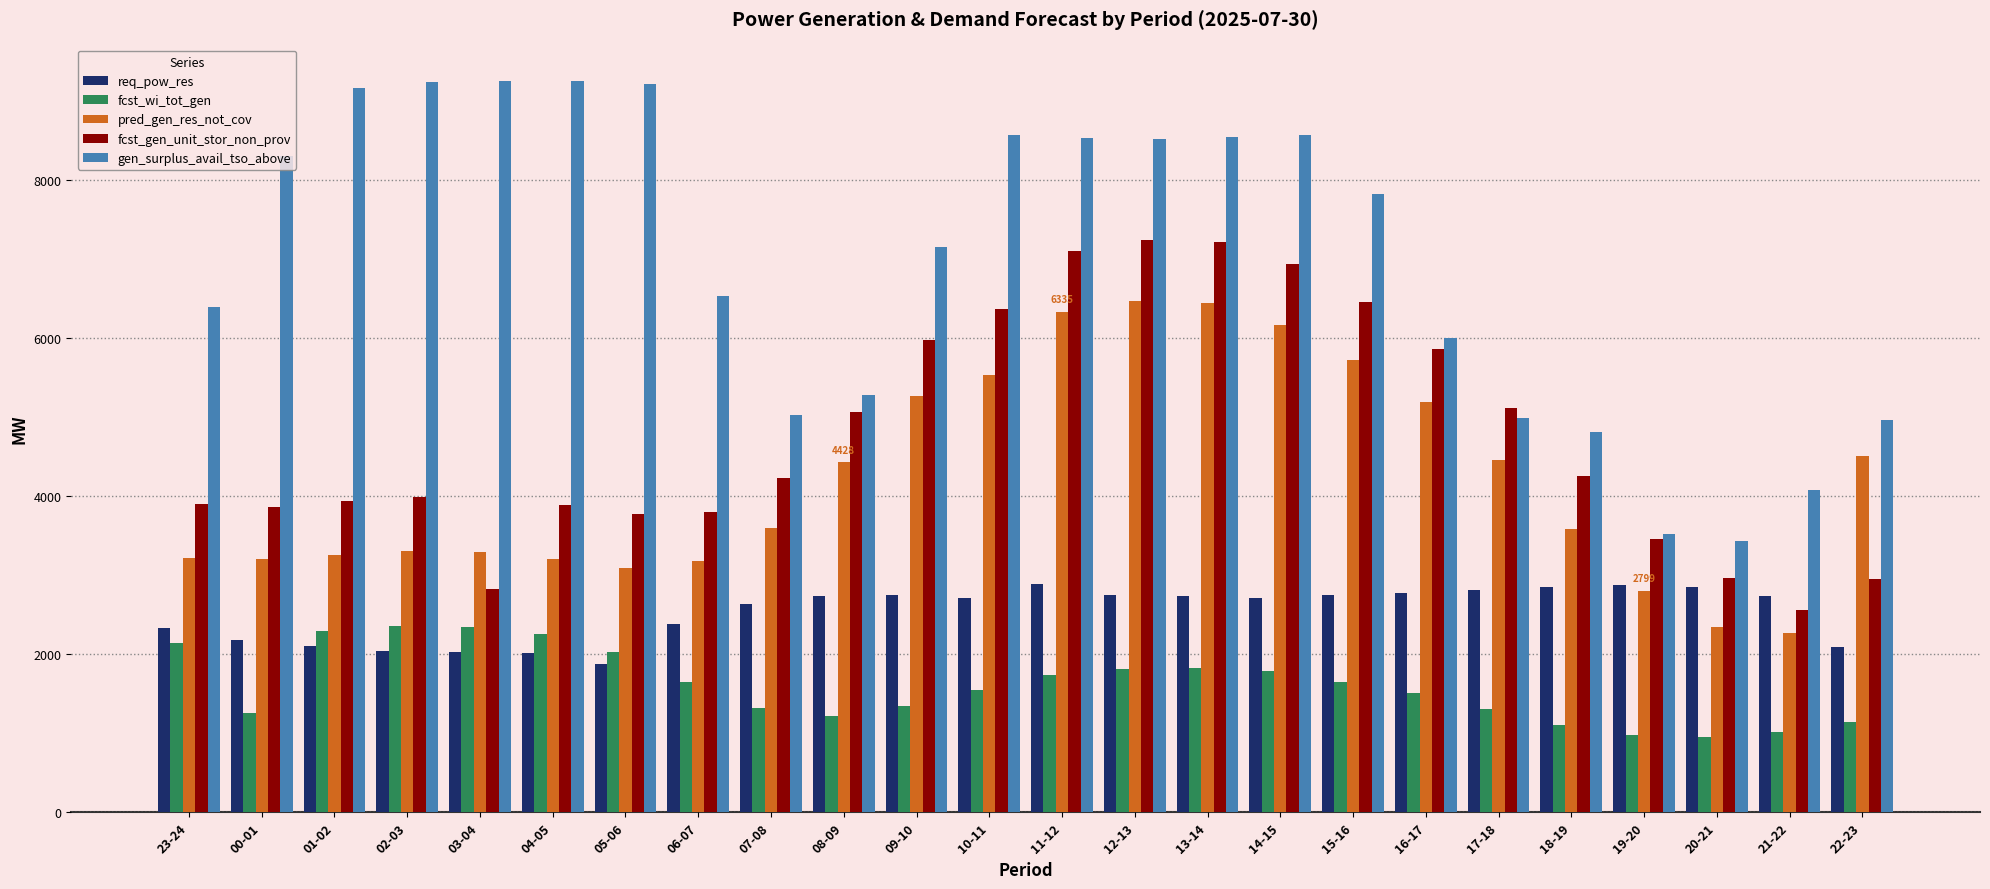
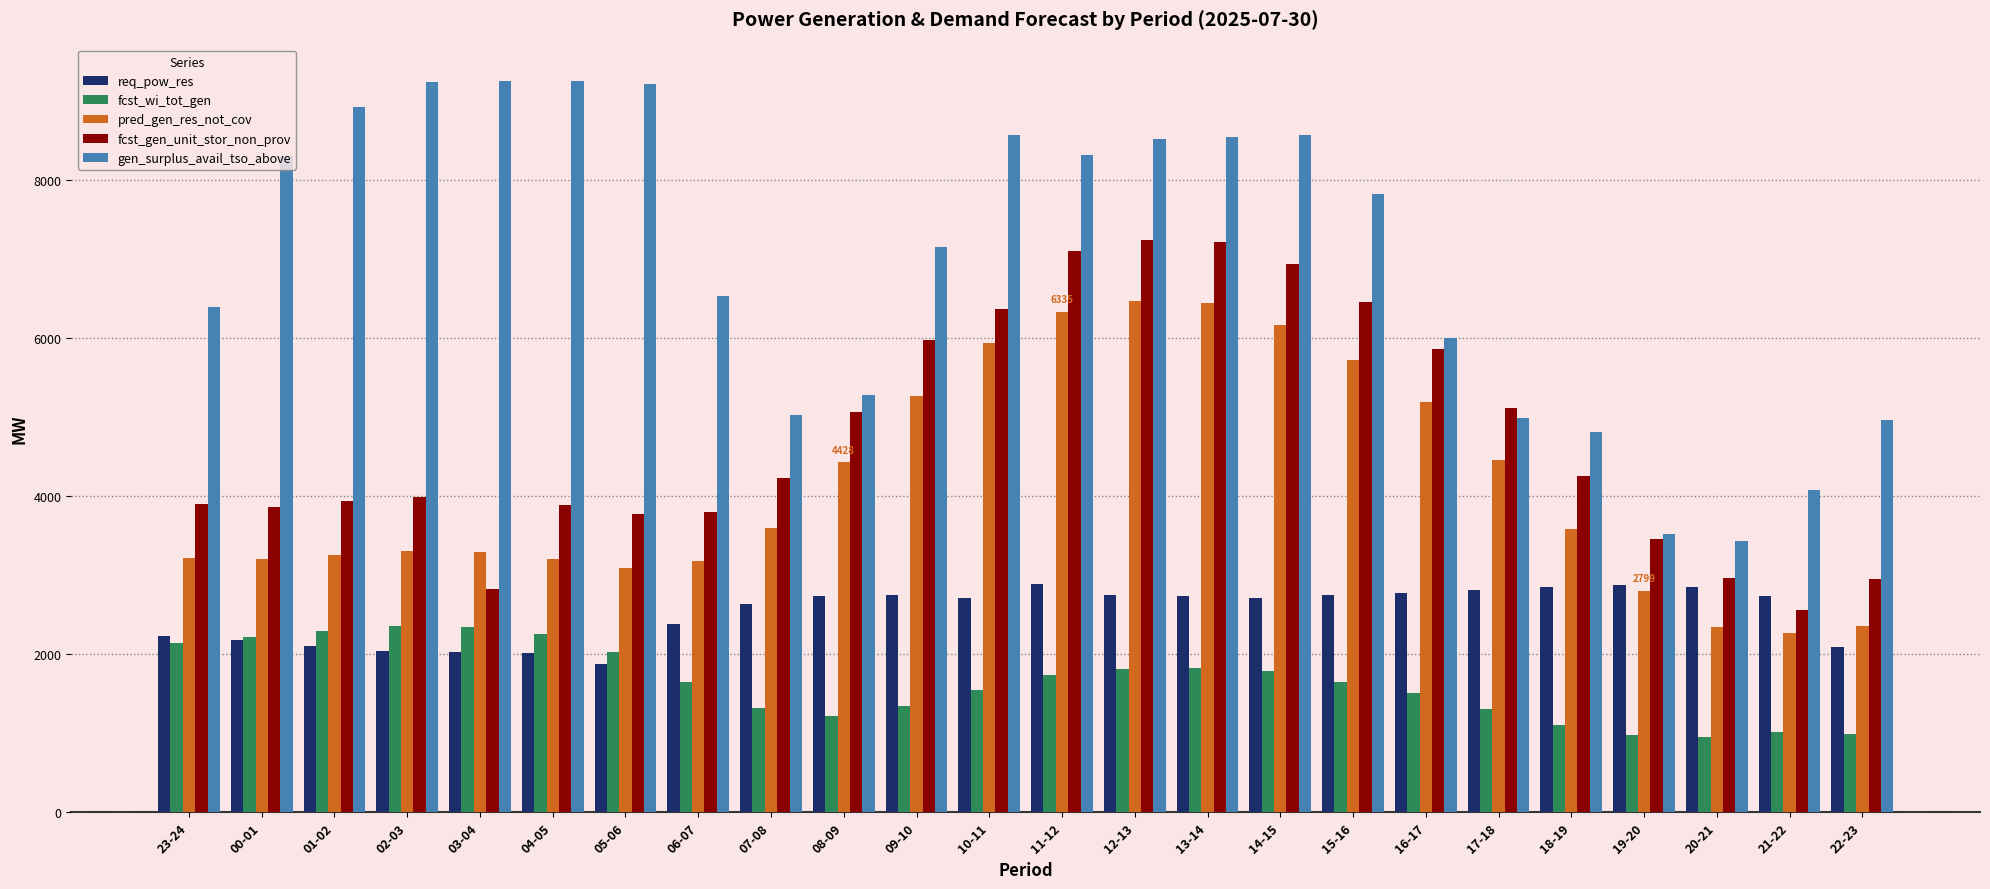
req_pow_res, 23-24: 2300 -> 2200
fcst_wi_tot_gen, 00-01: 1300 -> 2200
gen_surplus_avail_tso_above, 01-02: 9200 -> 8900
pred_gen_res_not_cov, 10-11: 5500 -> 5900
gen_surplus_avail_tso_above, 11-12: 8500 -> 8300
fcst_wi_tot_gen, 22-23: 1100 -> 1000
pred_gen_res_not_cov, 22-23: 4500 -> 2400
